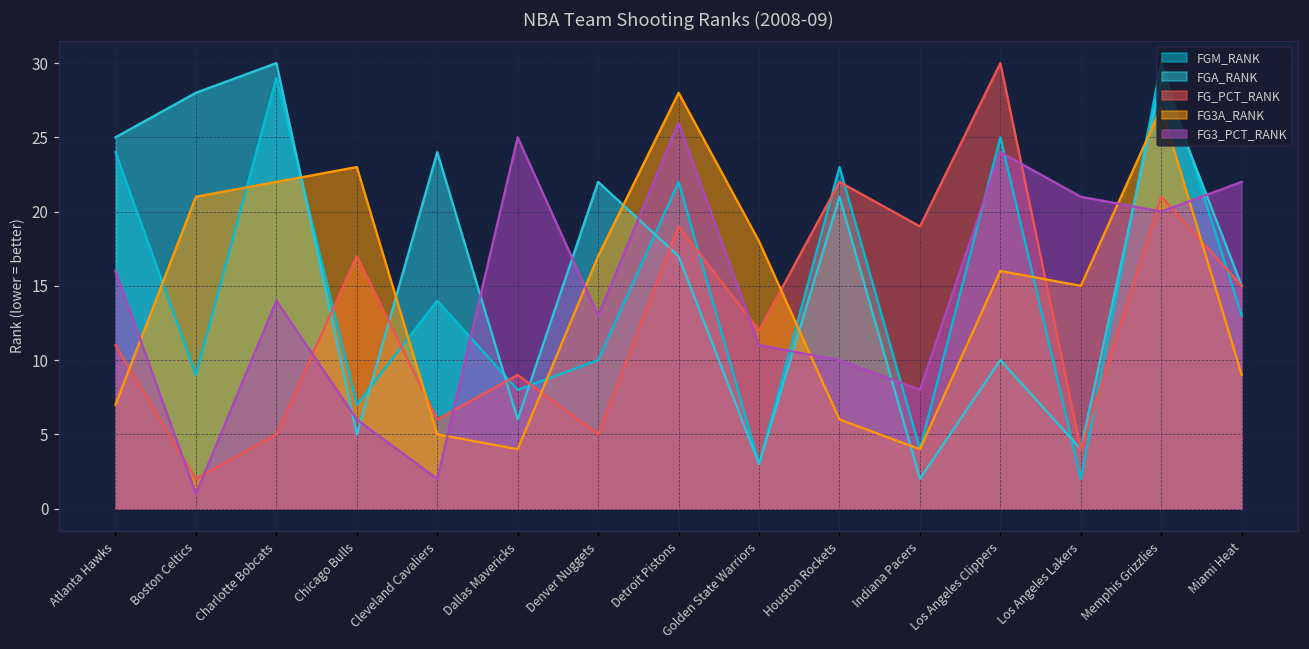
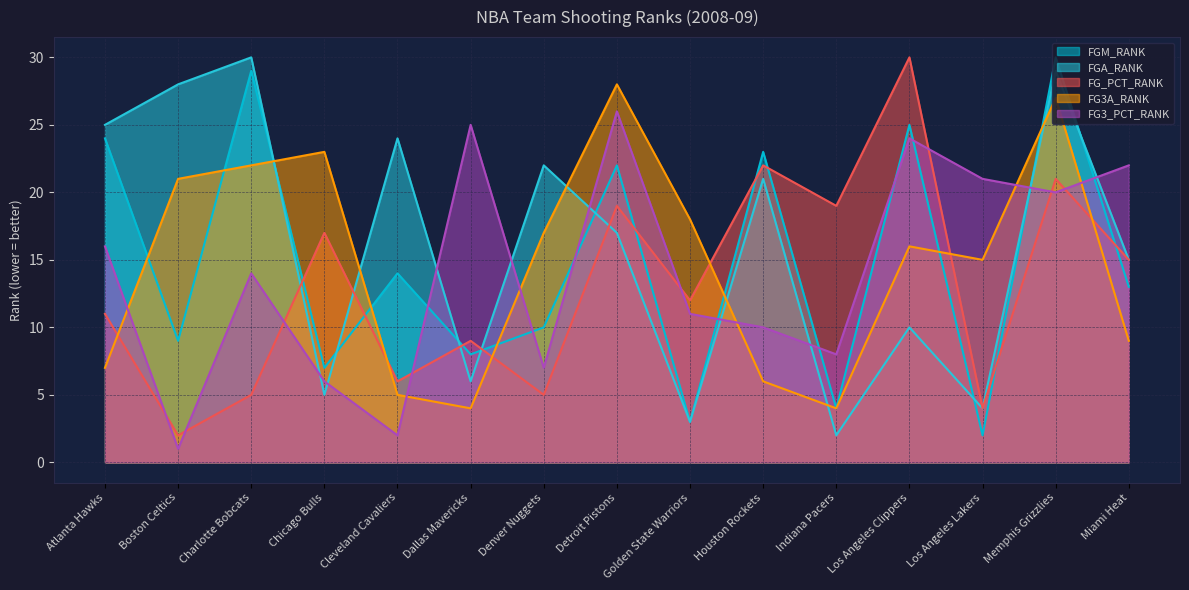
FG3_PCT_RANK, Denver Nuggets: 13 -> 7
